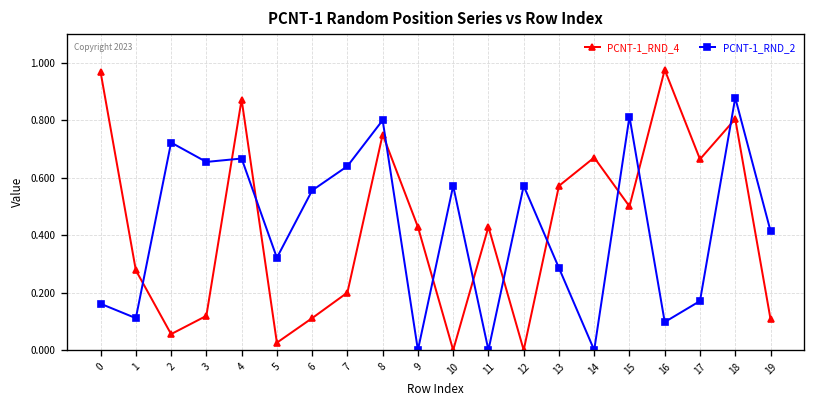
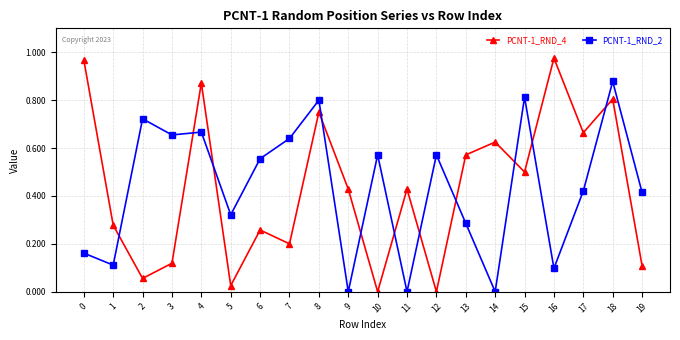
PCNT-1_RND_4, 6: 0.11 -> 0.26
PCNT-1_RND_4, 14: 0.67 -> 0.63
PCNT-1_RND_2, 17: 0.17 -> 0.42
